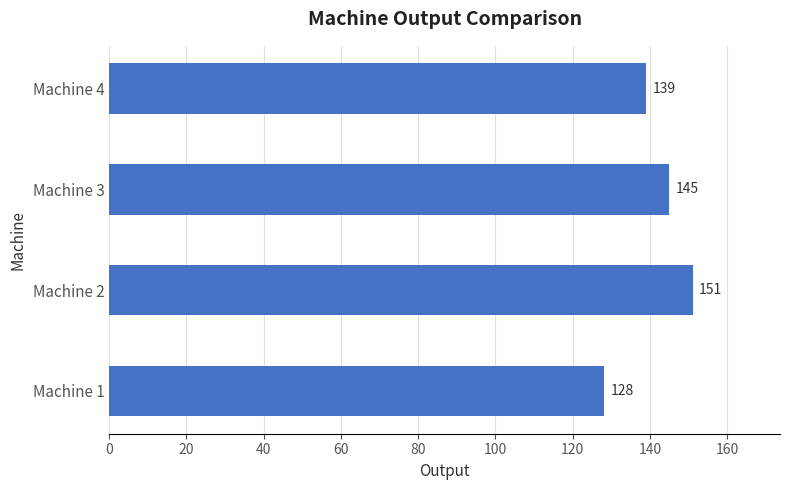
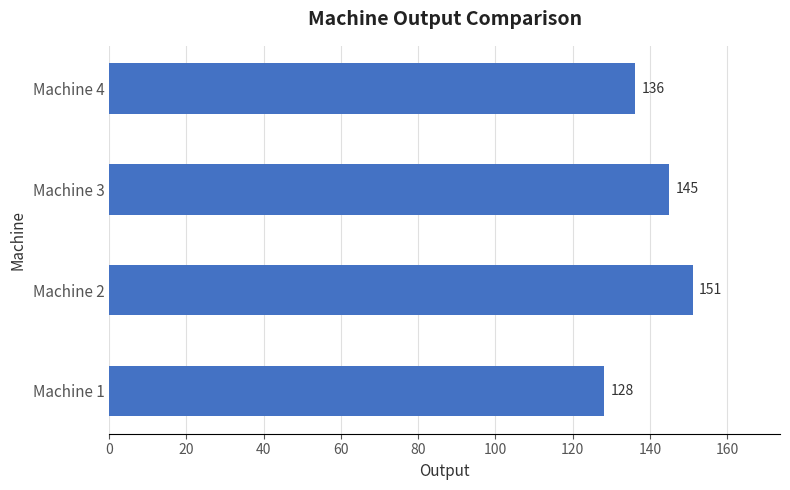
Machine 4: 139 -> 136
